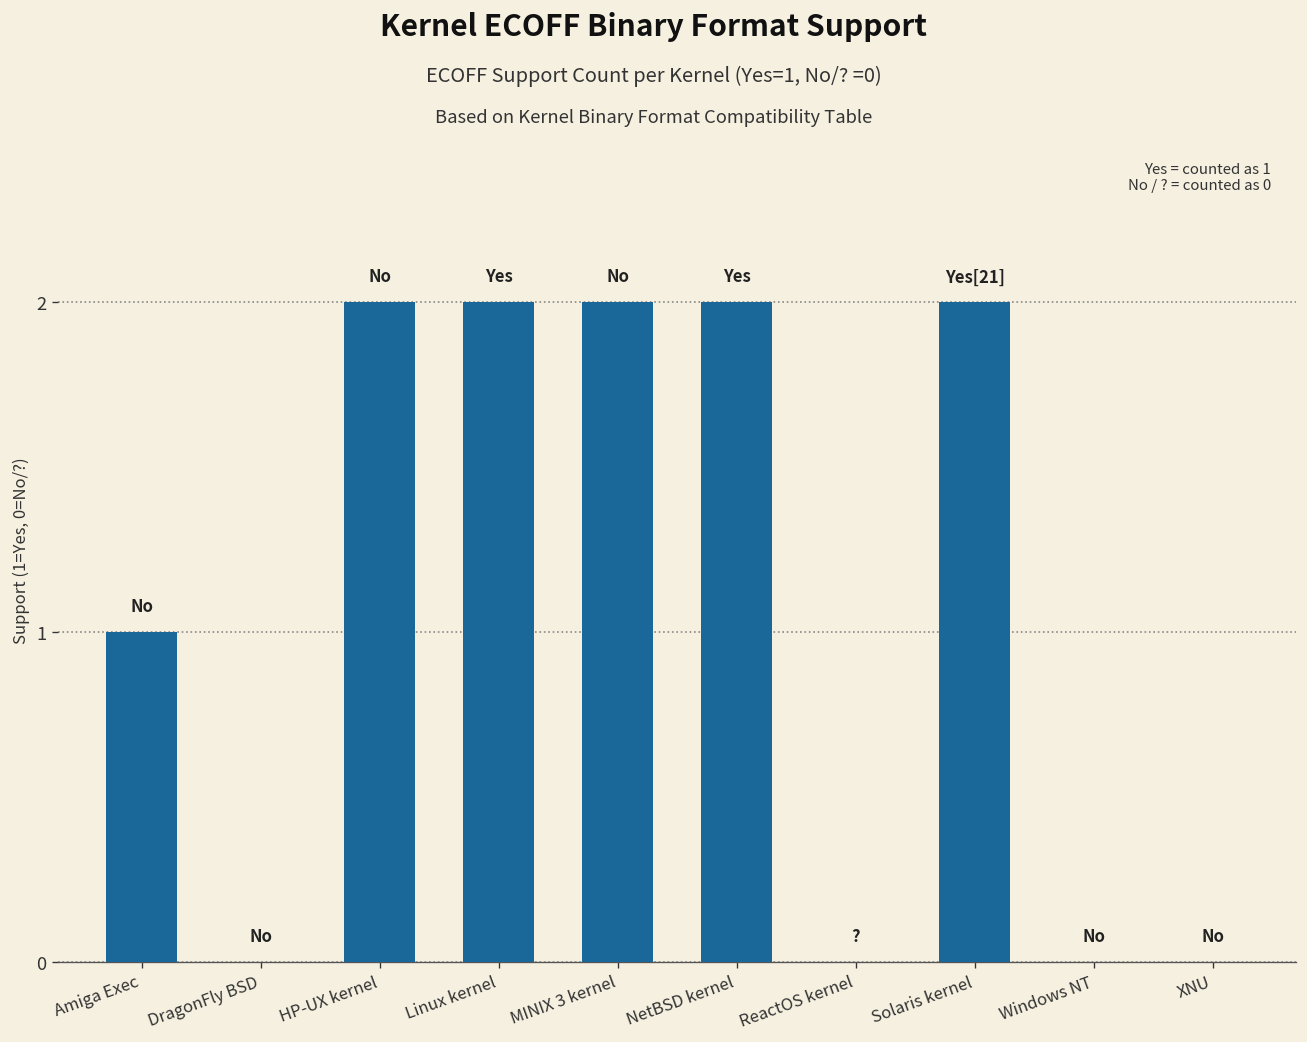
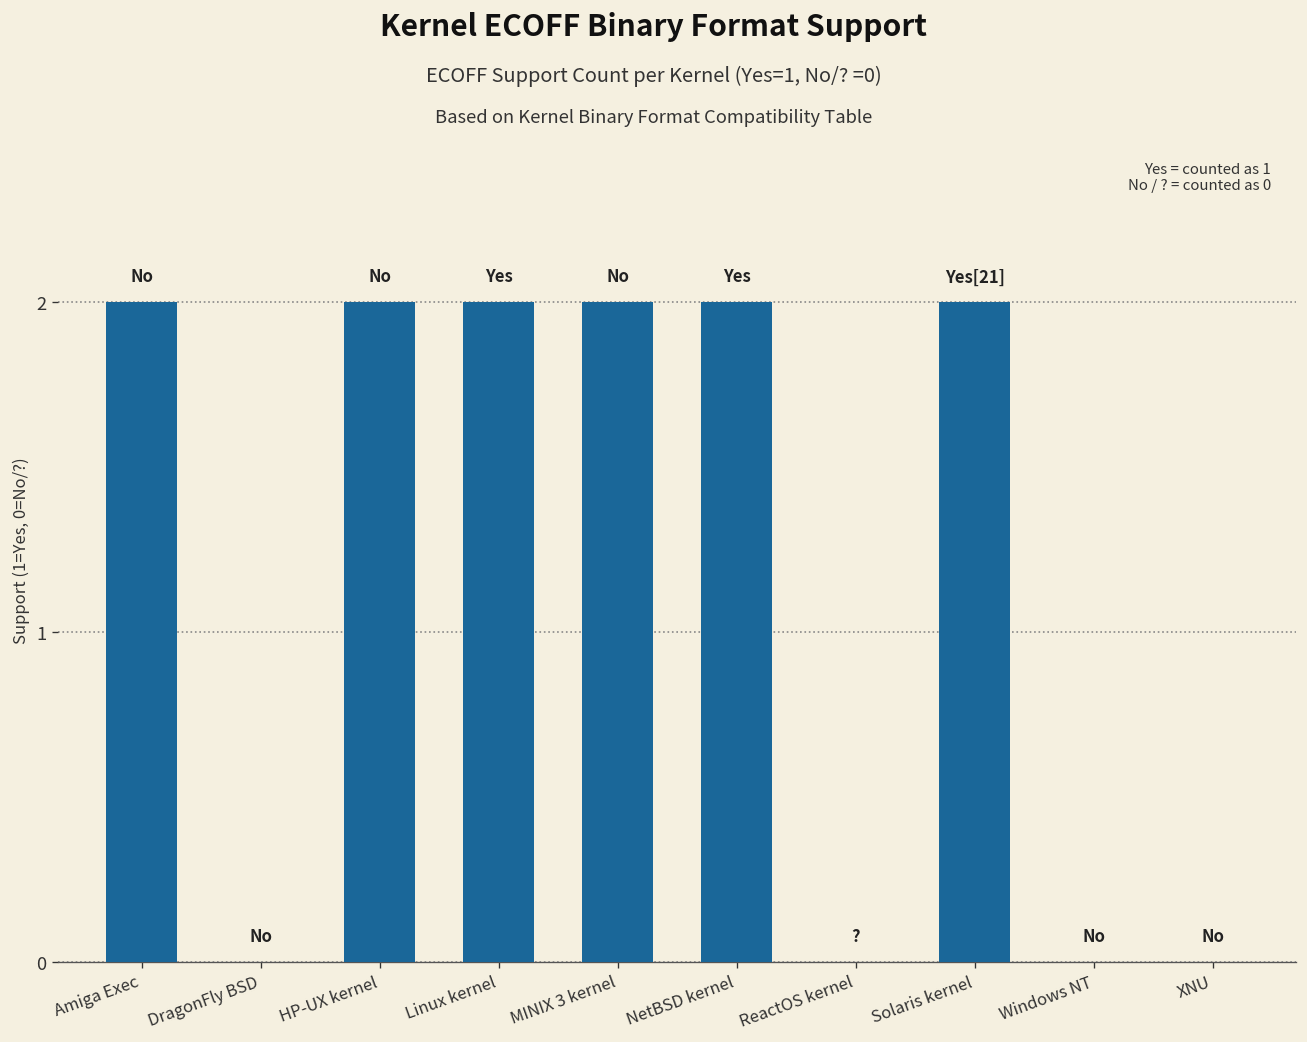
Amiga Exec: 1 -> 2
